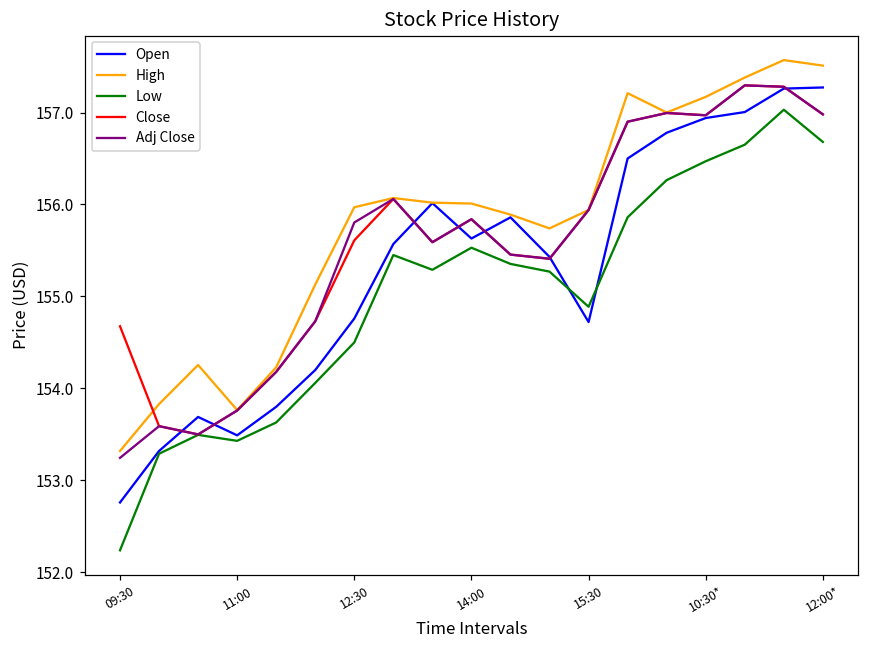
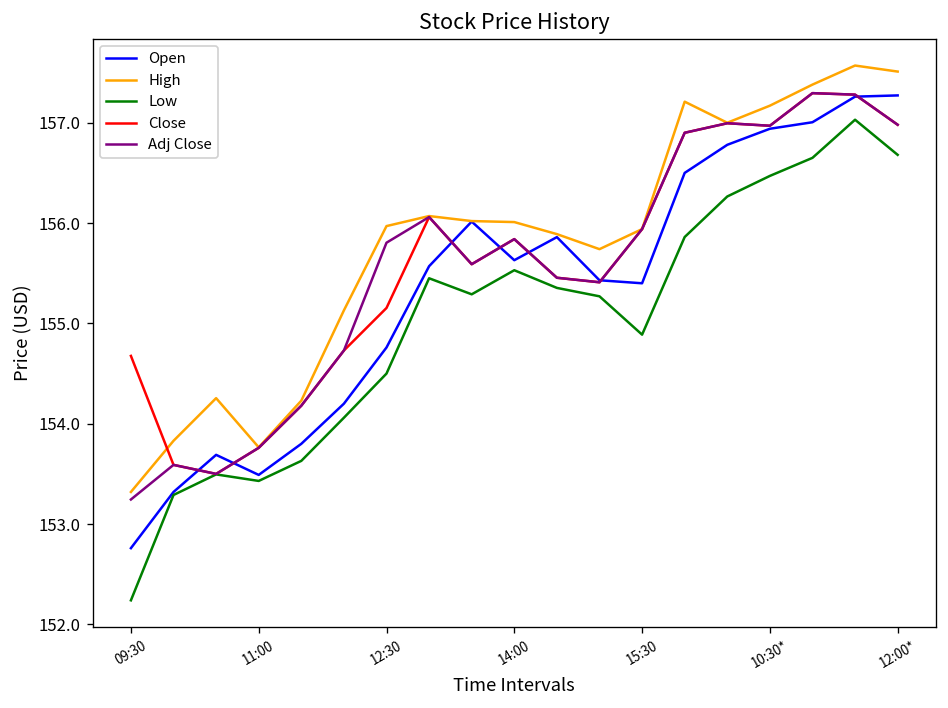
Close, 12:30: 155.6 -> 155.2
Open, 15:30: 154.7 -> 155.4
